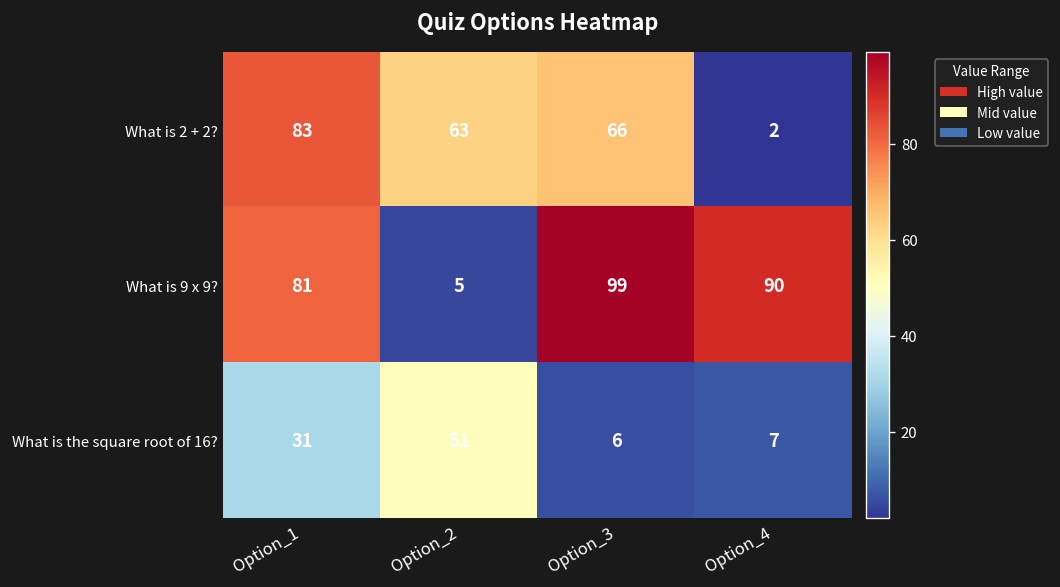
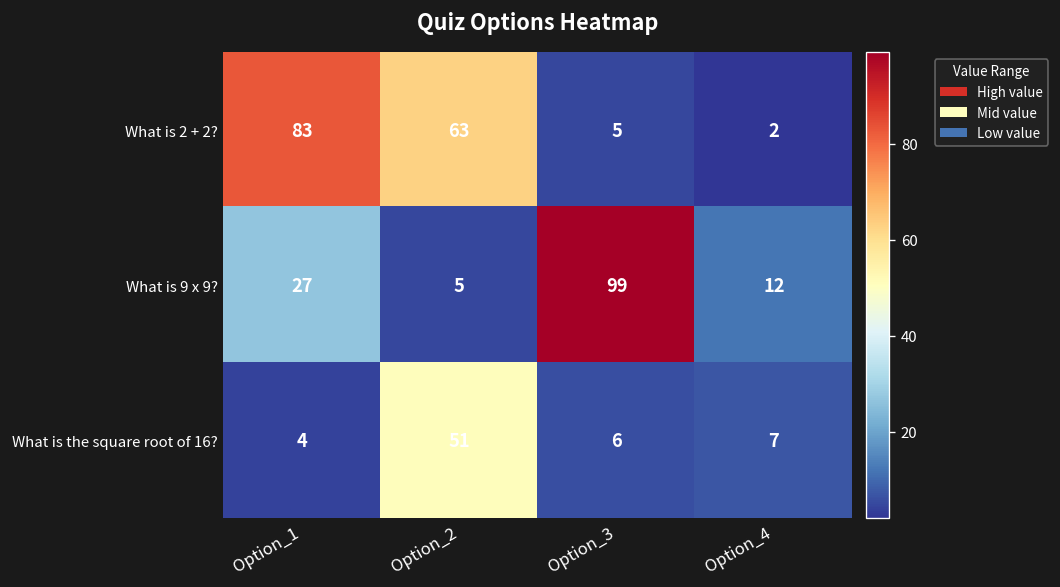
What is 2 + 2?, Option_3: 66 -> 5
What is 9 x 9?, Option_1: 81 -> 27
What is 9 x 9?, Option_4: 90 -> 12
What is the square root of 16?, Option_1: 31 -> 4
